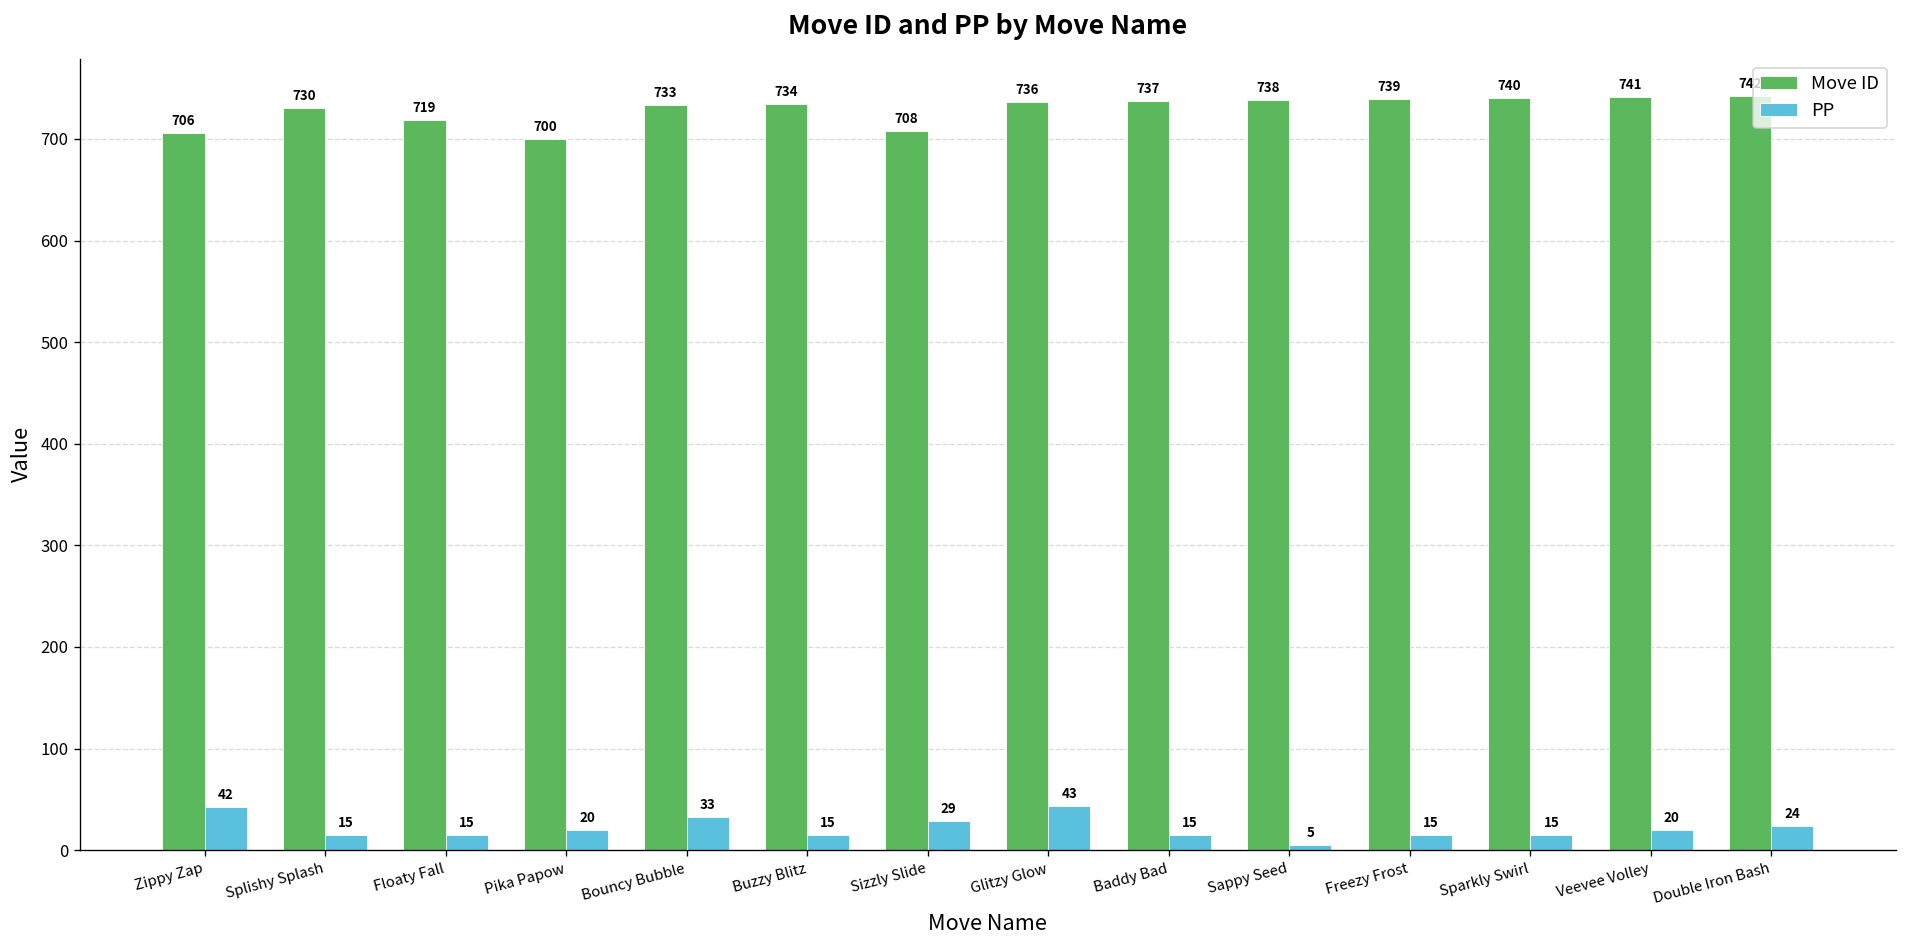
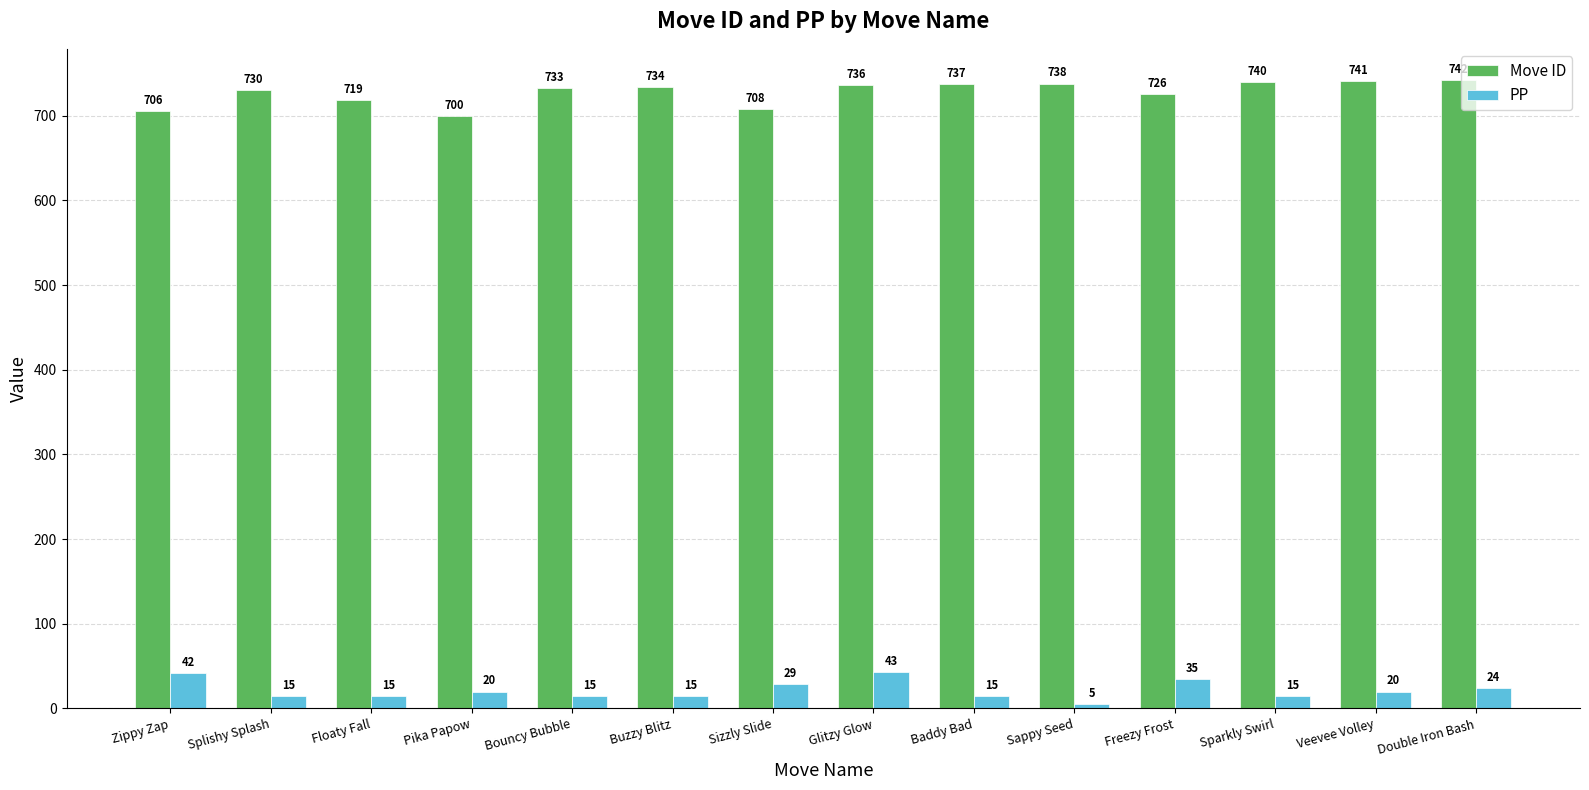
PP, Bouncy Bubble: 33 -> 15
Move ID, Freezy Frost: 739 -> 726
PP, Freezy Frost: 15 -> 35
